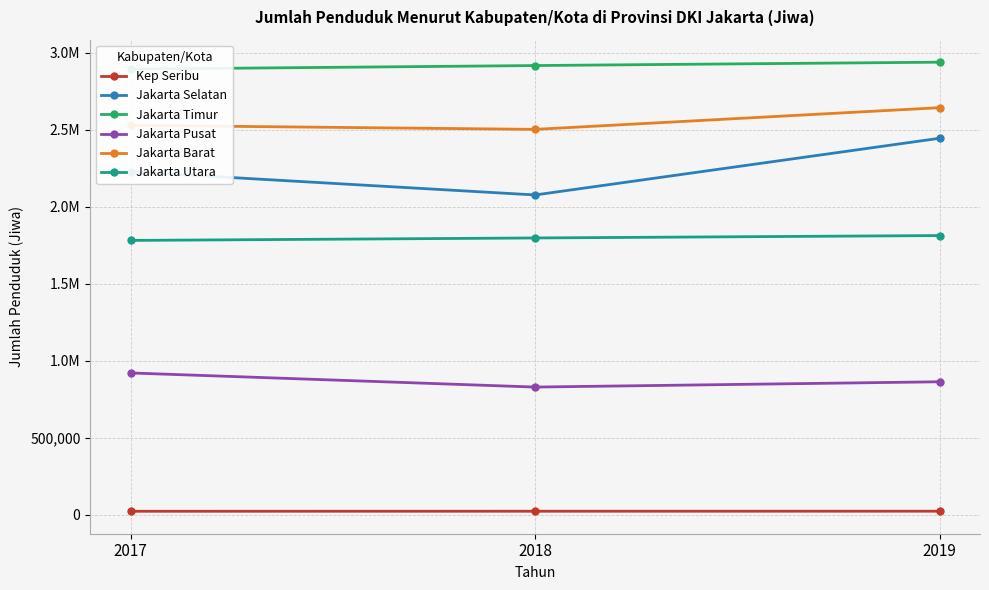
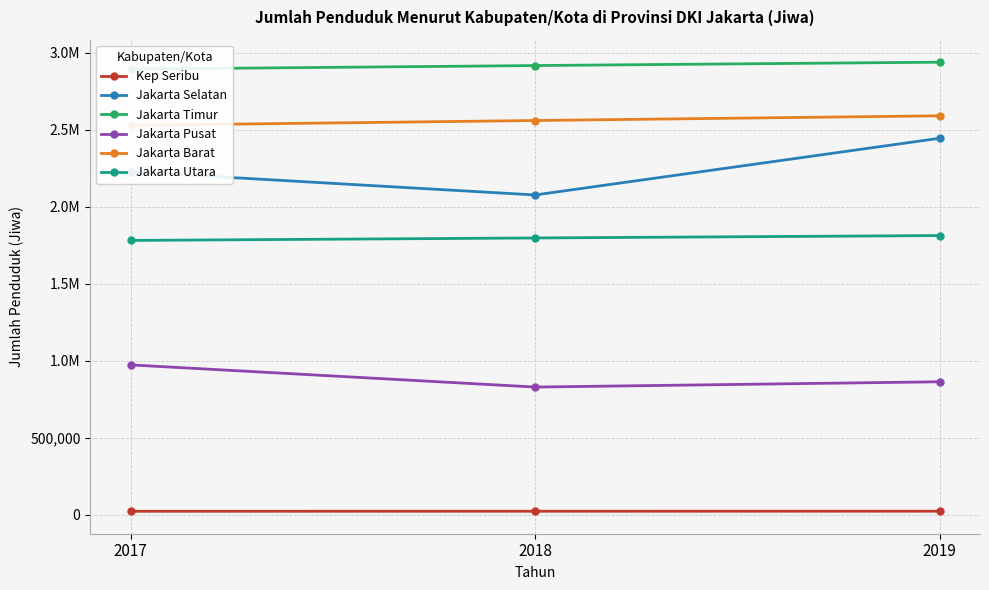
Jakarta Pusat, 2017: 920,000 -> 970,000
Jakarta Barat, 2018: 2,500,000 -> 2,560,000
Jakarta Barat, 2019: 2,640,000 -> 2,590,000
